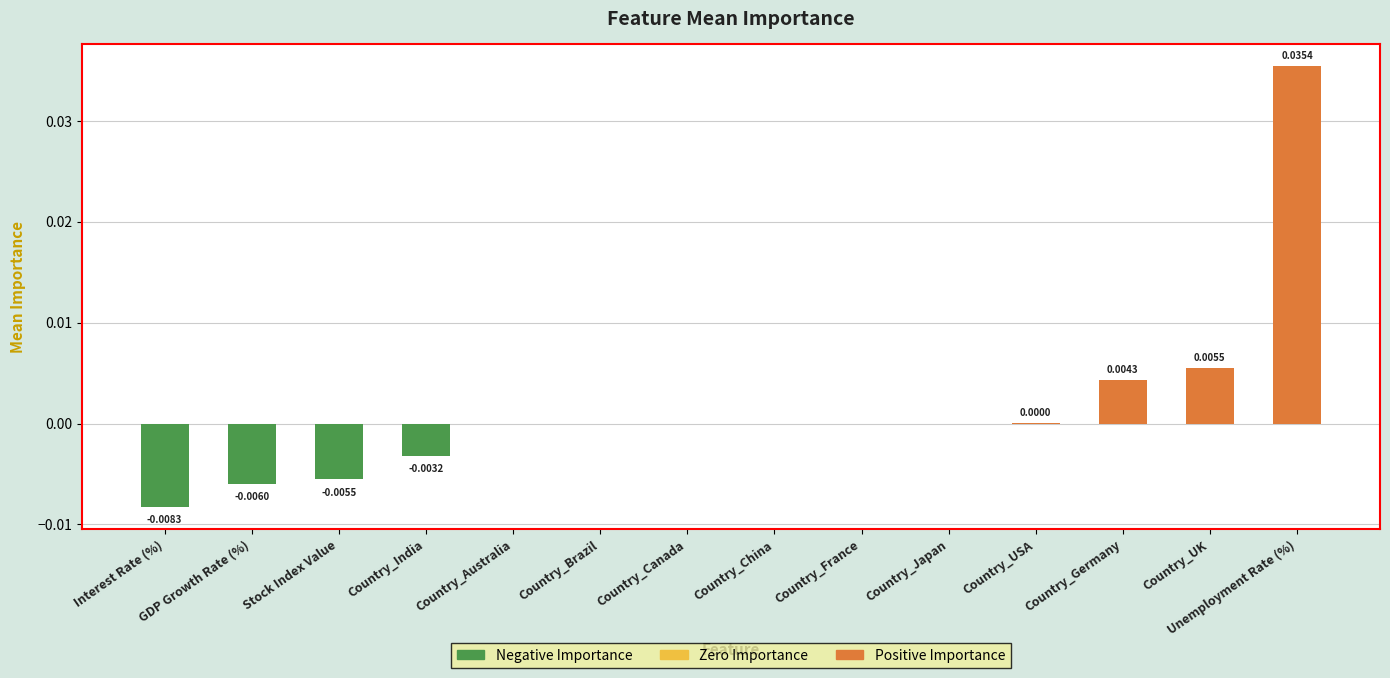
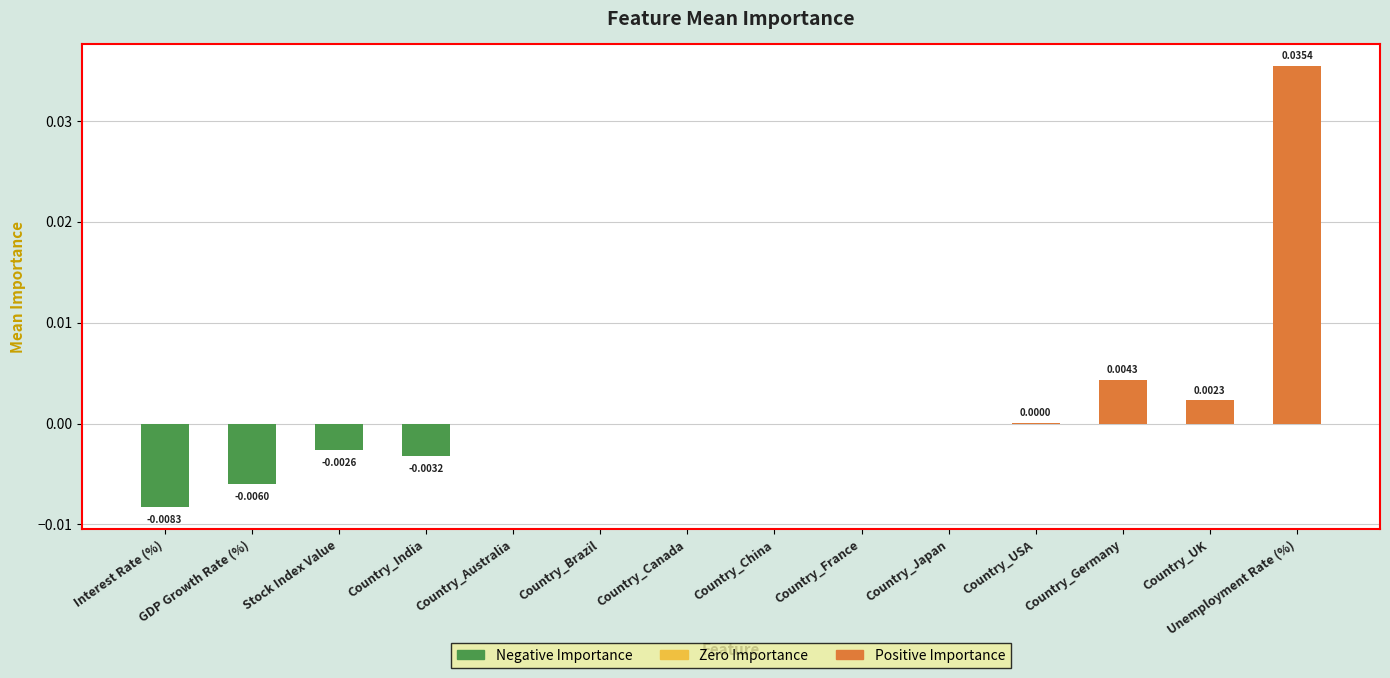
Stock Index Value: -0.0055 -> -0.0026
Country_UK: 0.0055 -> 0.0023
